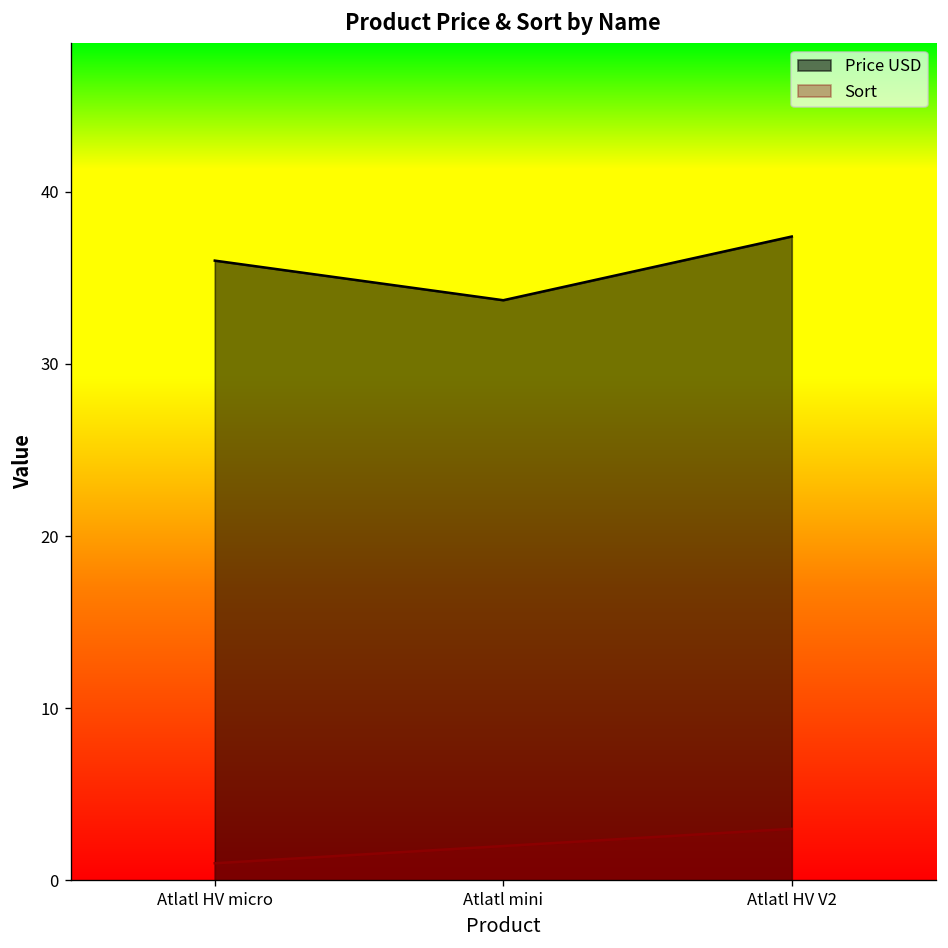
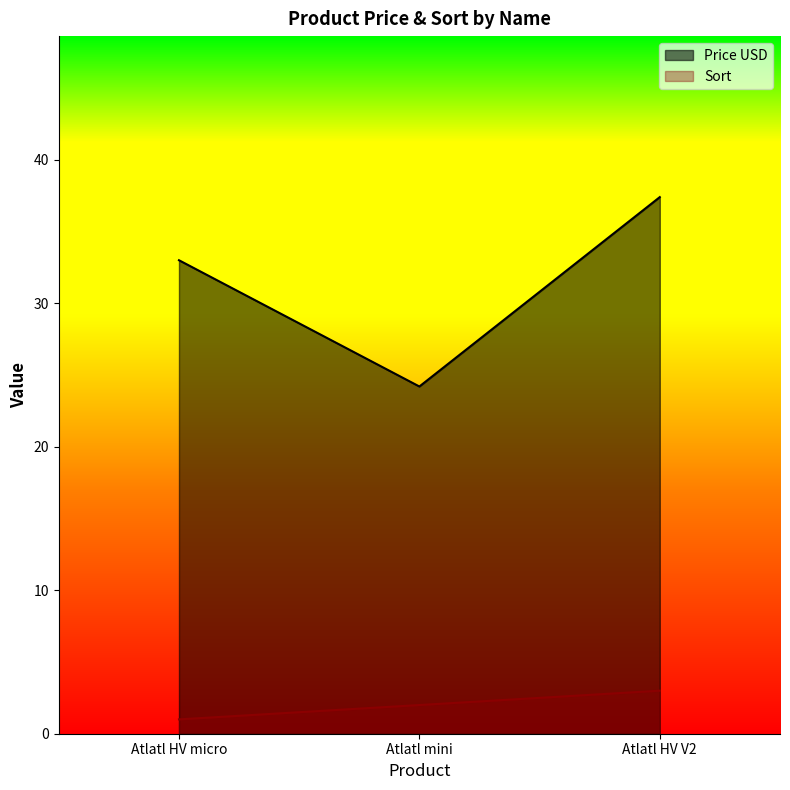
Price USD, Atlatl HV micro: 36 -> 33
Price USD, Atlatl mini: 33.7 -> 24.2
